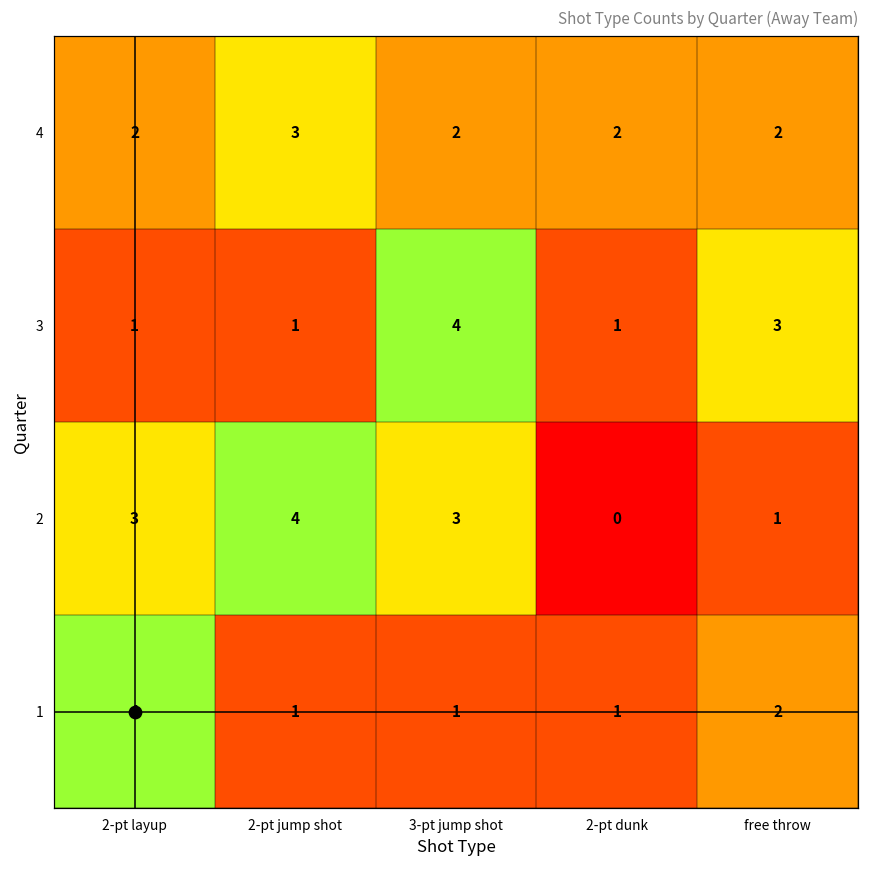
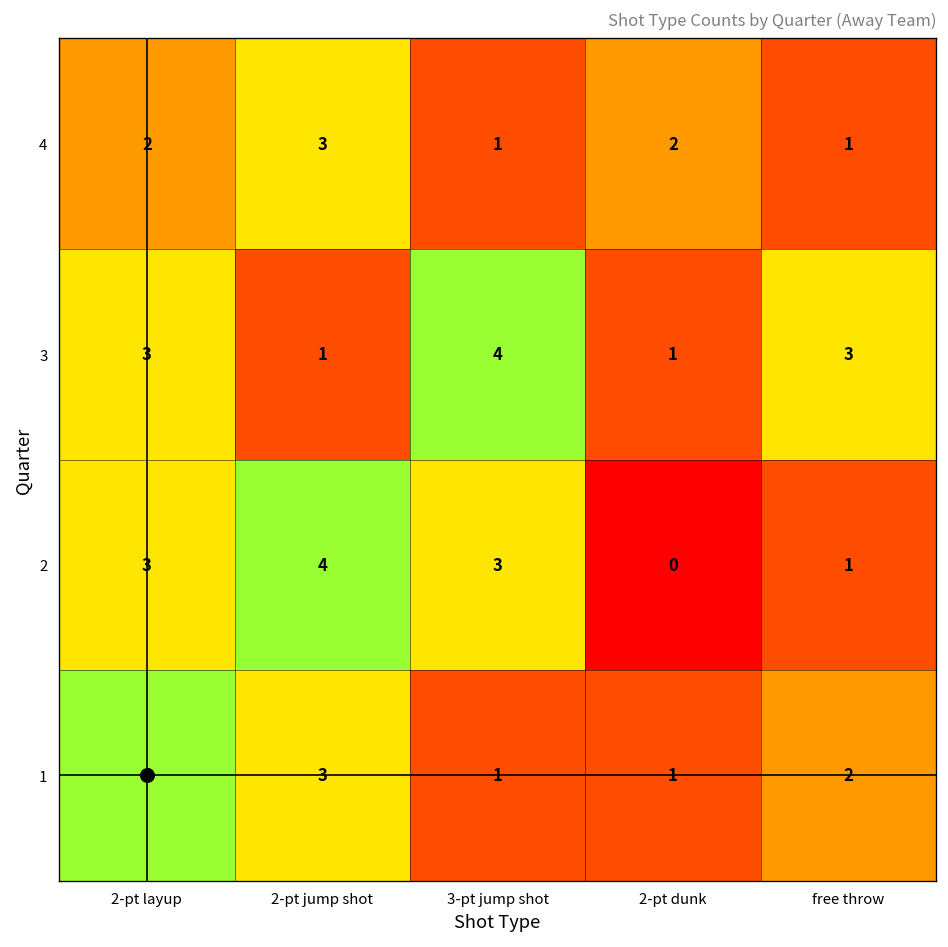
4, 3-pt jump shot: 2 -> 1
4, free throw: 2 -> 1
3, 2-pt layup: 1 -> 3
1, 2-pt jump shot: 1 -> 3
